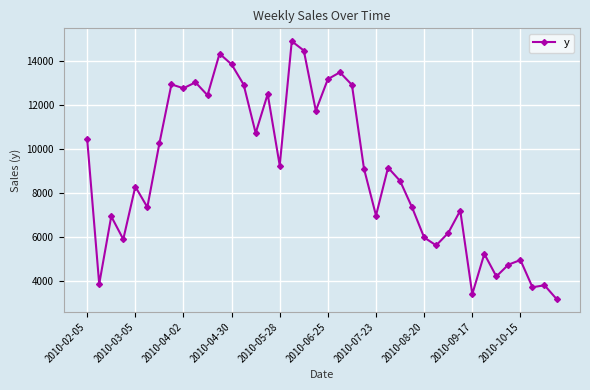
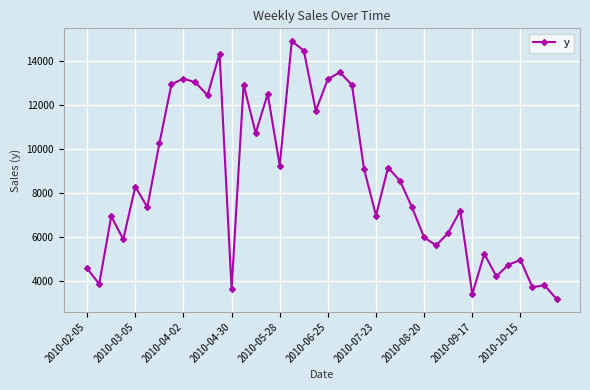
2010-02-05: 10400 -> 4600
2010-04-02: 12800 -> 13200
2010-04-30: 13800 -> 3600
